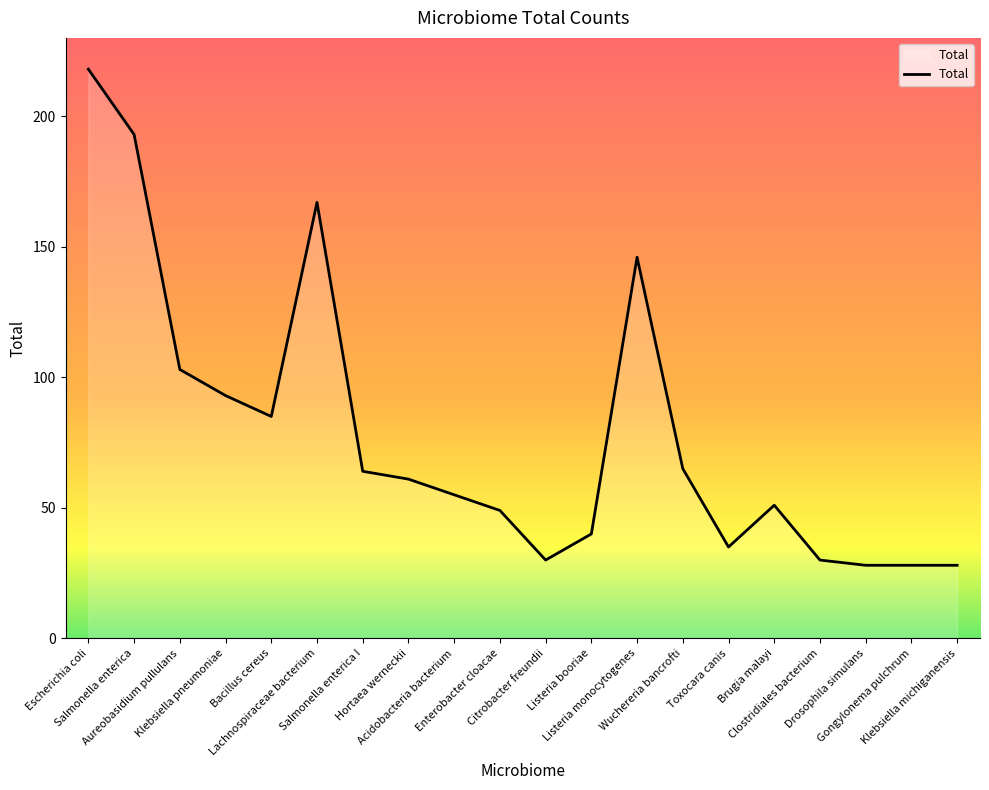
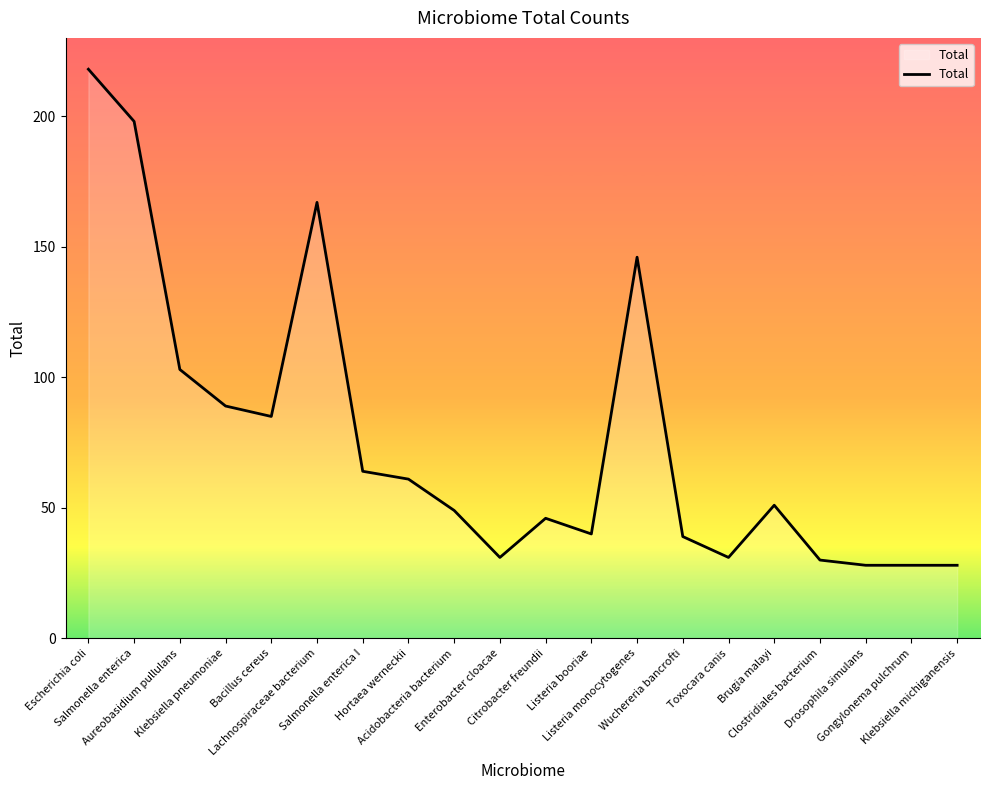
Salmonella enterica: 193 -> 198
Klebsiella pneumoniae: 93 -> 89
Acidobacteria bacterium: 55 -> 49
Enterobacter cloacae: 49 -> 31
Citrobacter freundii: 30 -> 46
Wuchereria bancrofti: 65 -> 39
Toxocara canis: 35 -> 31
